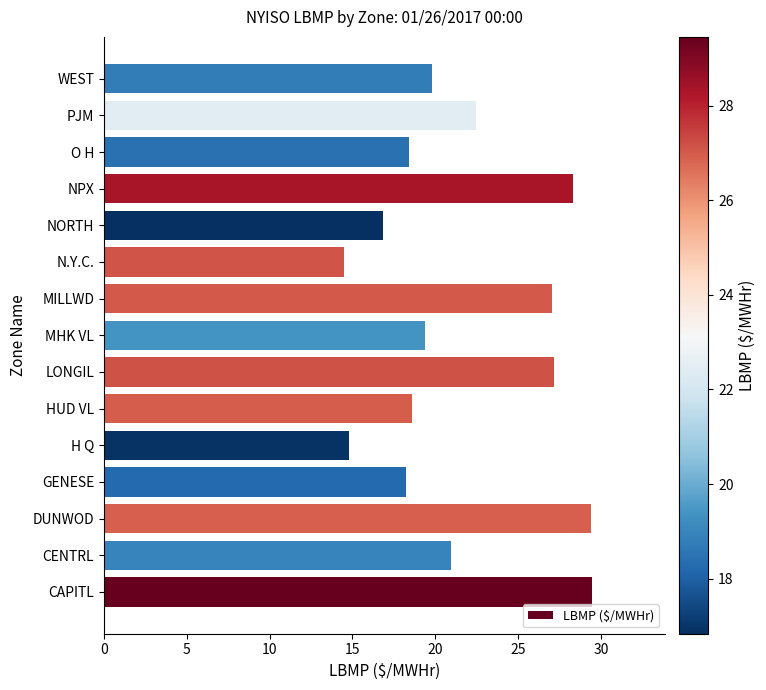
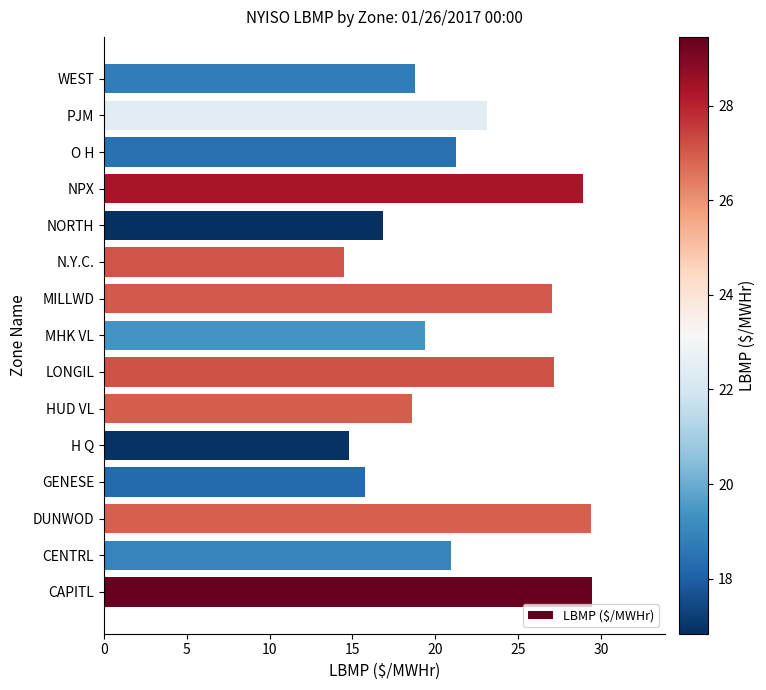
WEST: 19.8 -> 18.8
PJM: 22.4 -> 23.1
O H: 18.4 -> 21.2
NPX: 28.3 -> 28.9
GENESE: 18.2 -> 15.8
